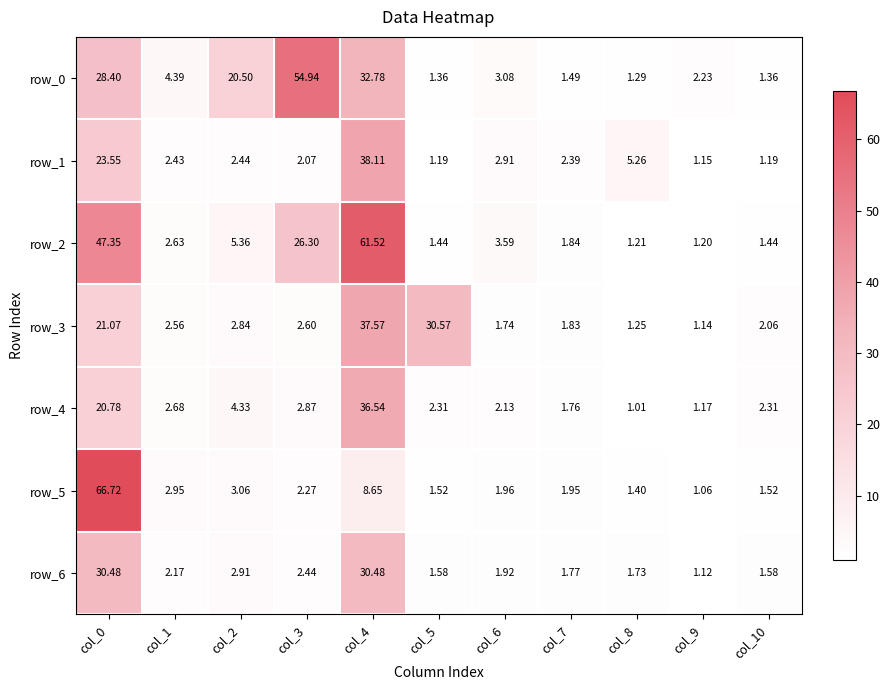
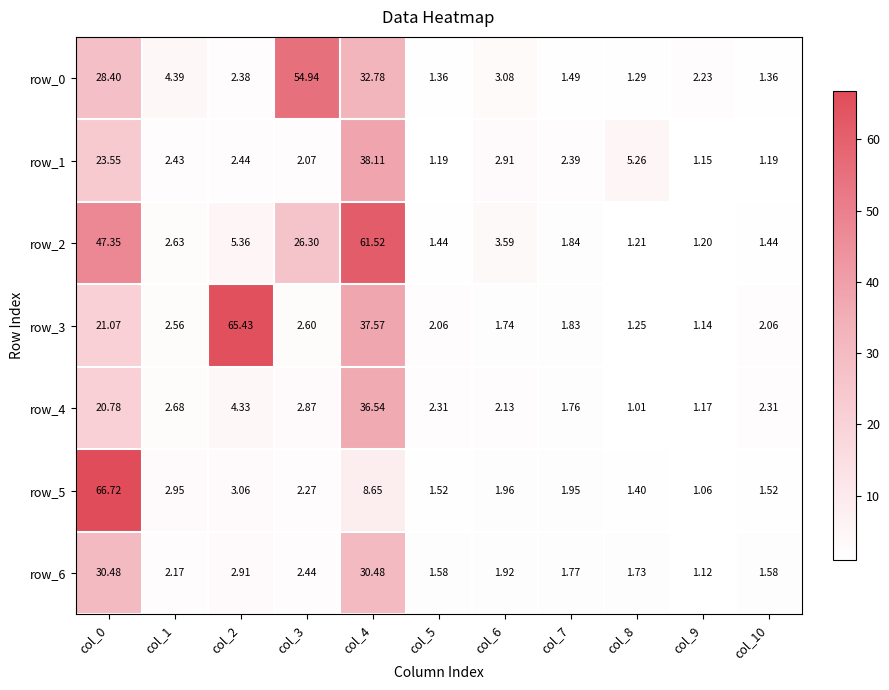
row_0, col_2: 20.50 -> 2.38
row_3, col_2: 2.84 -> 65.43
row_3, col_5: 30.57 -> 2.06
